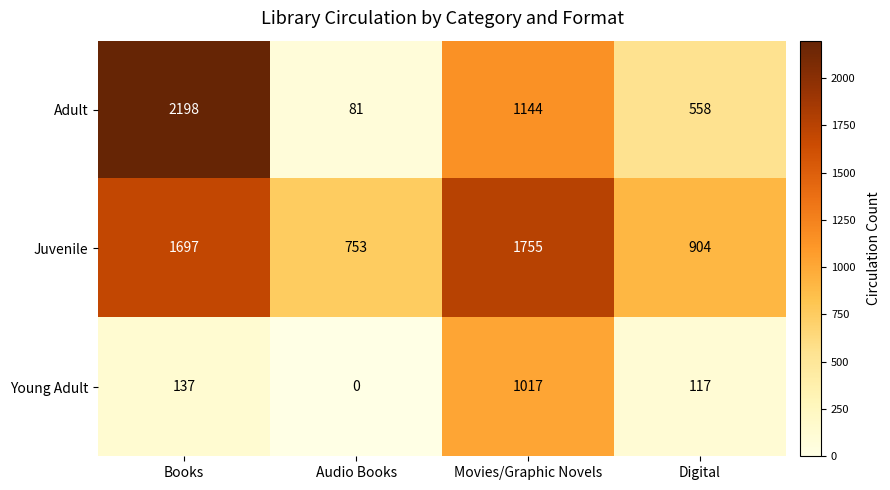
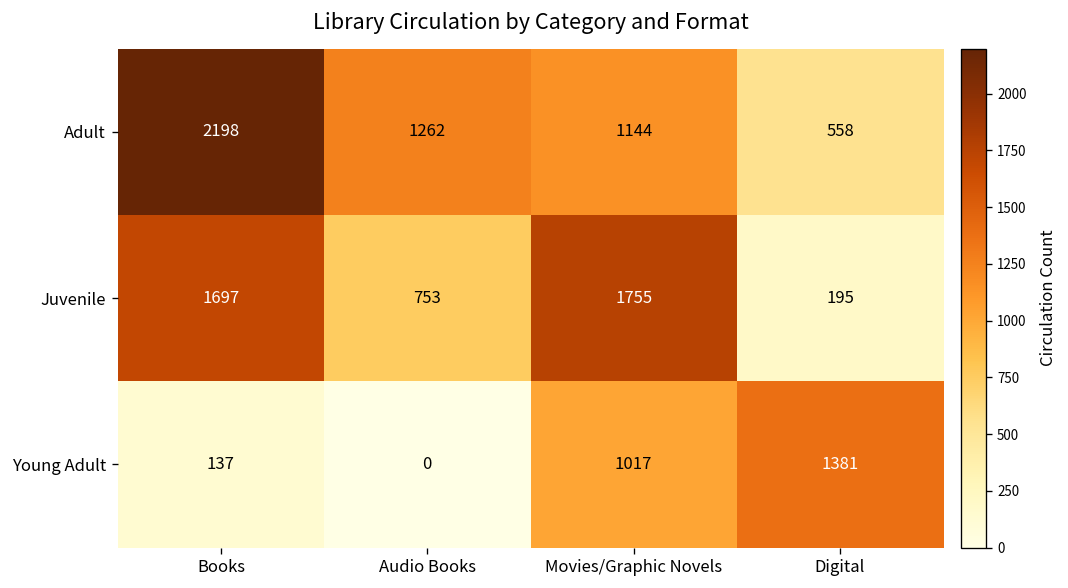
Adult, Audio Books: 81 -> 1262
Juvenile, Digital: 904 -> 195
Young Adult, Digital: 117 -> 1381
